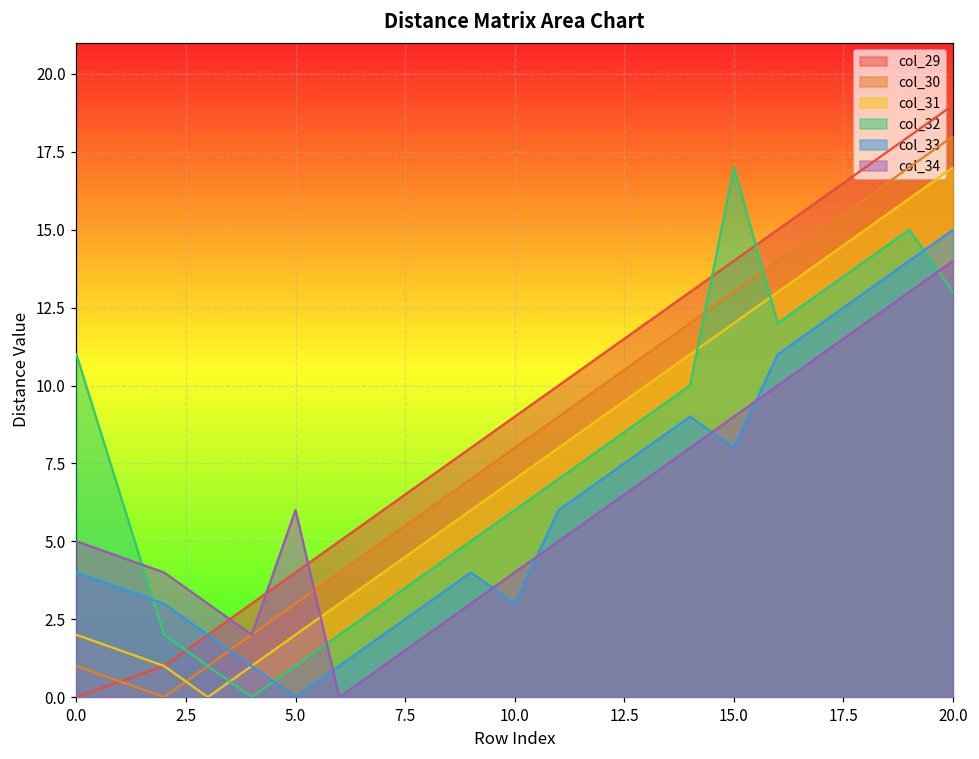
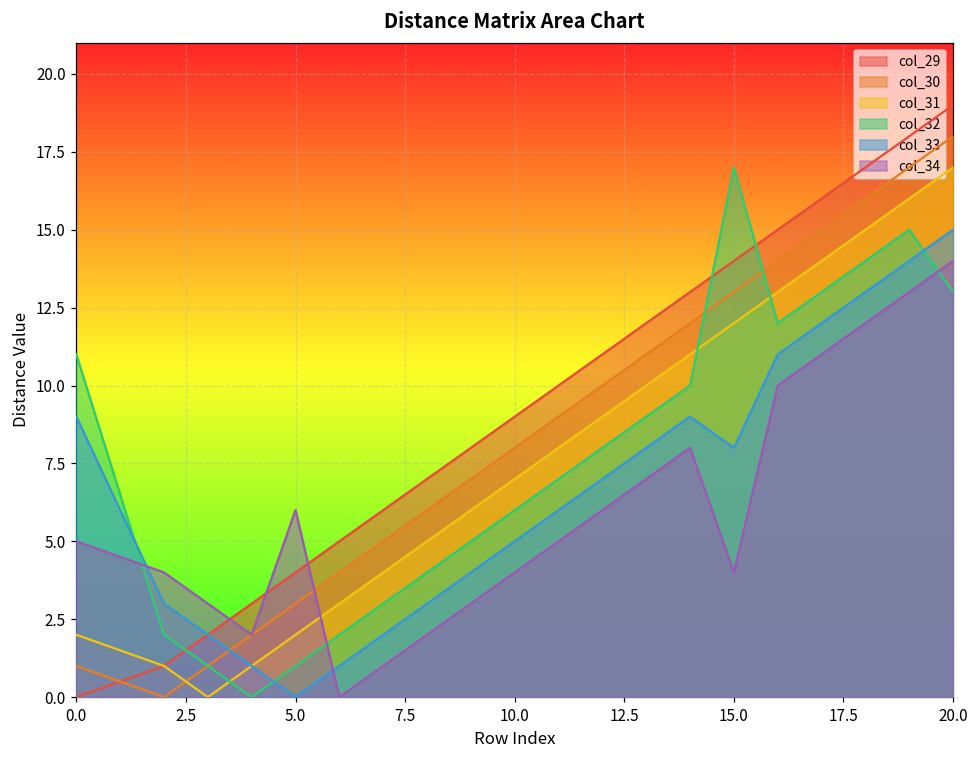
col_33, 0.0: 4 -> 9
col_33, 10.0: 3 -> 5
col_34, 15.0: 9 -> 4
